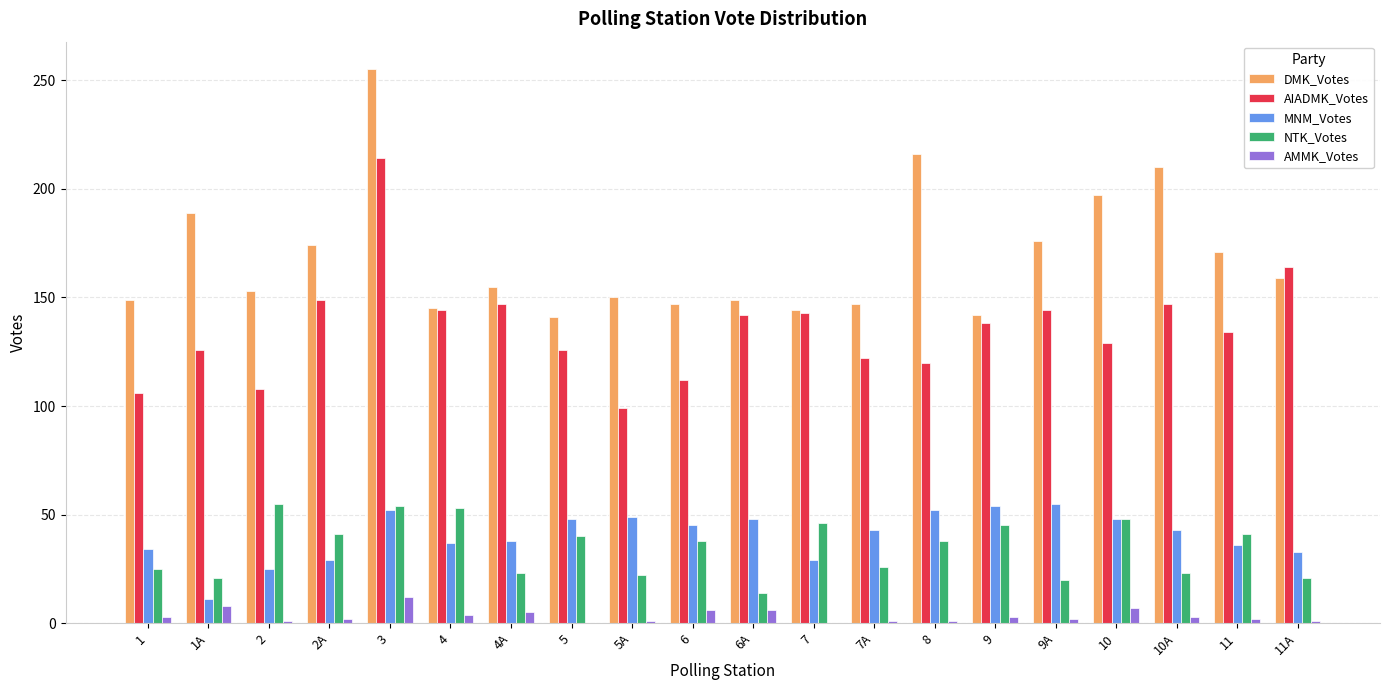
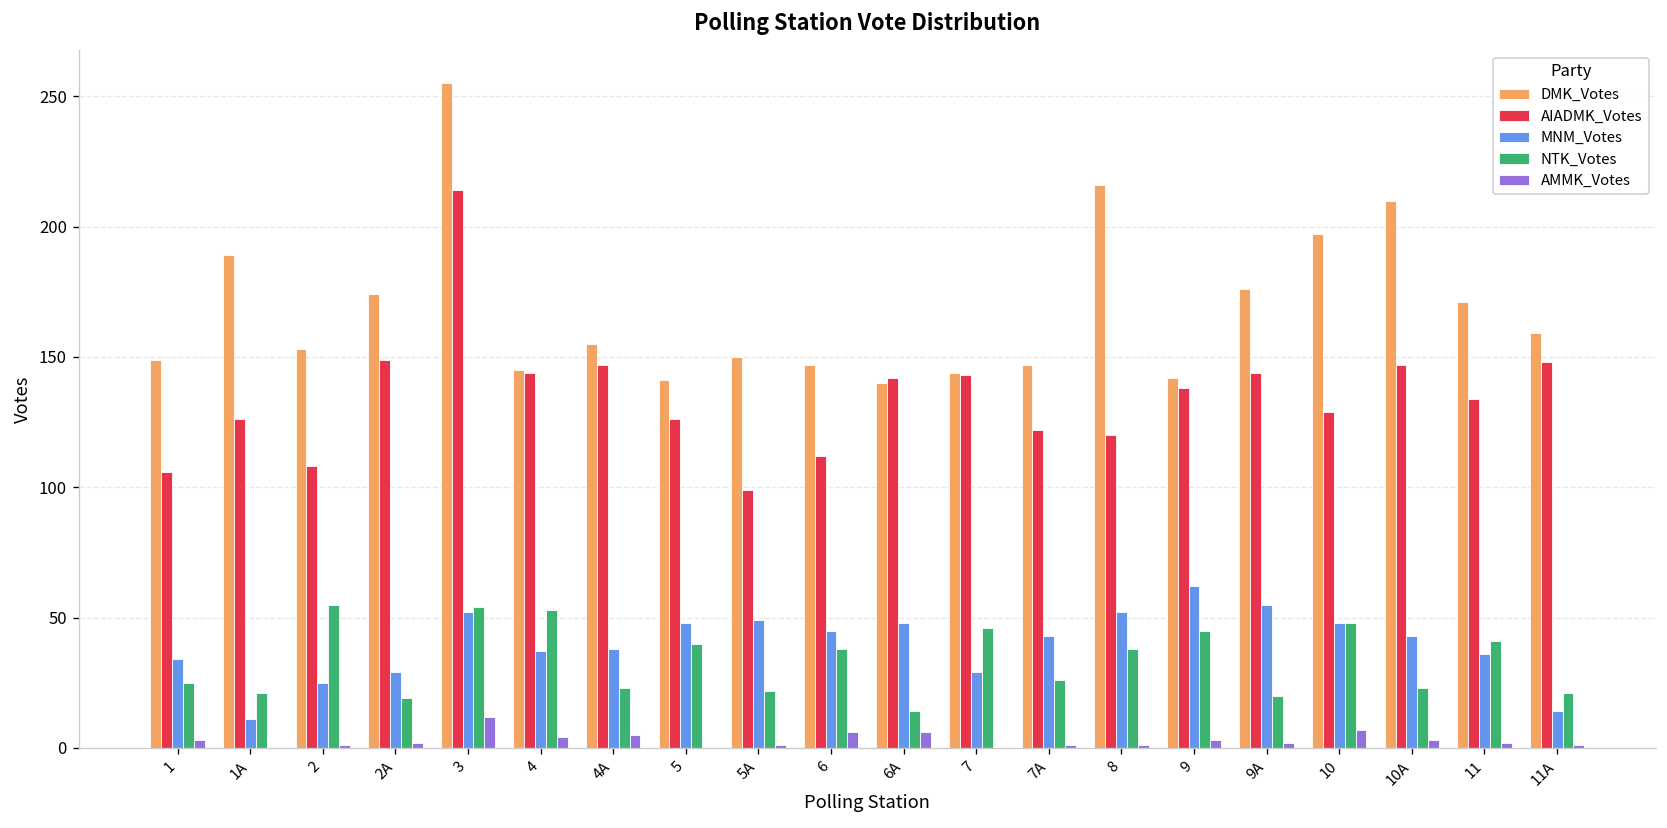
AMMK_Votes, 1A: 8 -> 0
NTK_Votes, 2A: 41 -> 19
DMK_Votes, 6A: 149 -> 140
MNM_Votes, 9: 54 -> 62
AIADMK_Votes, 11A: 164 -> 148
MNM_Votes, 11A: 33 -> 14
